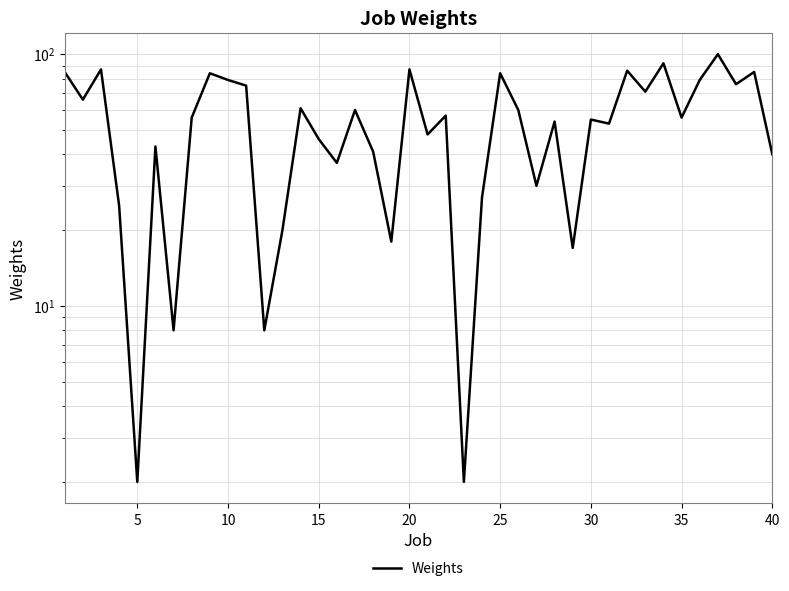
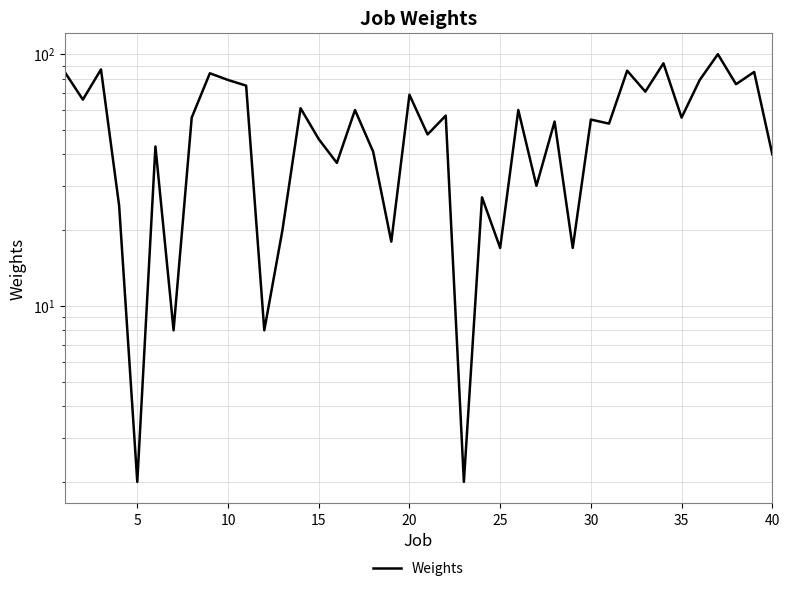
20: 87 -> 69
25: 84 -> 17
